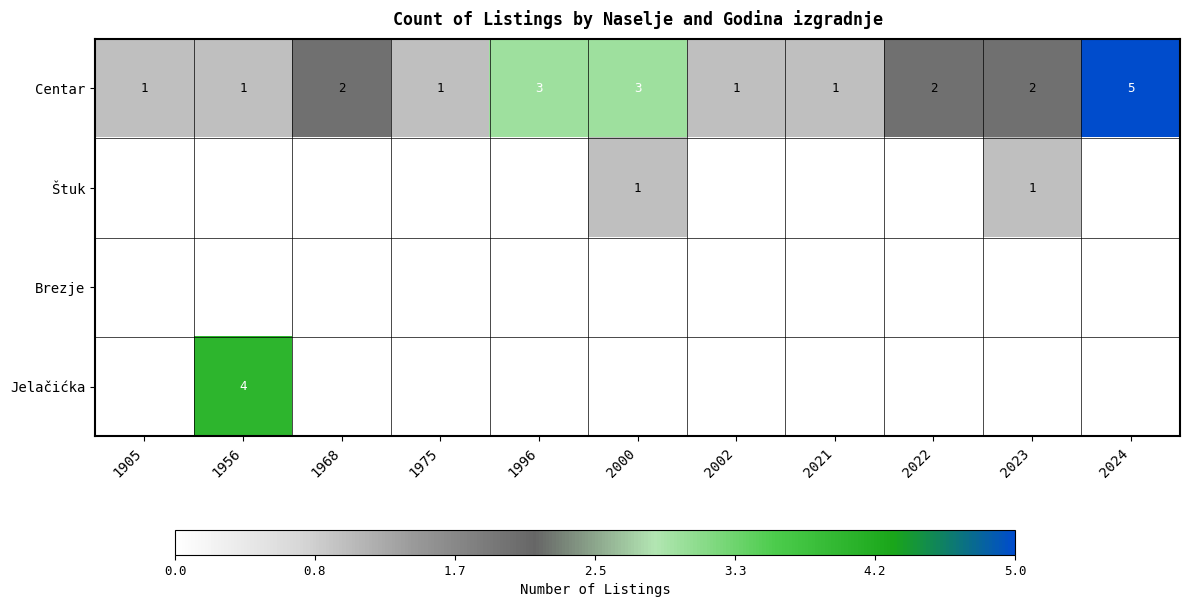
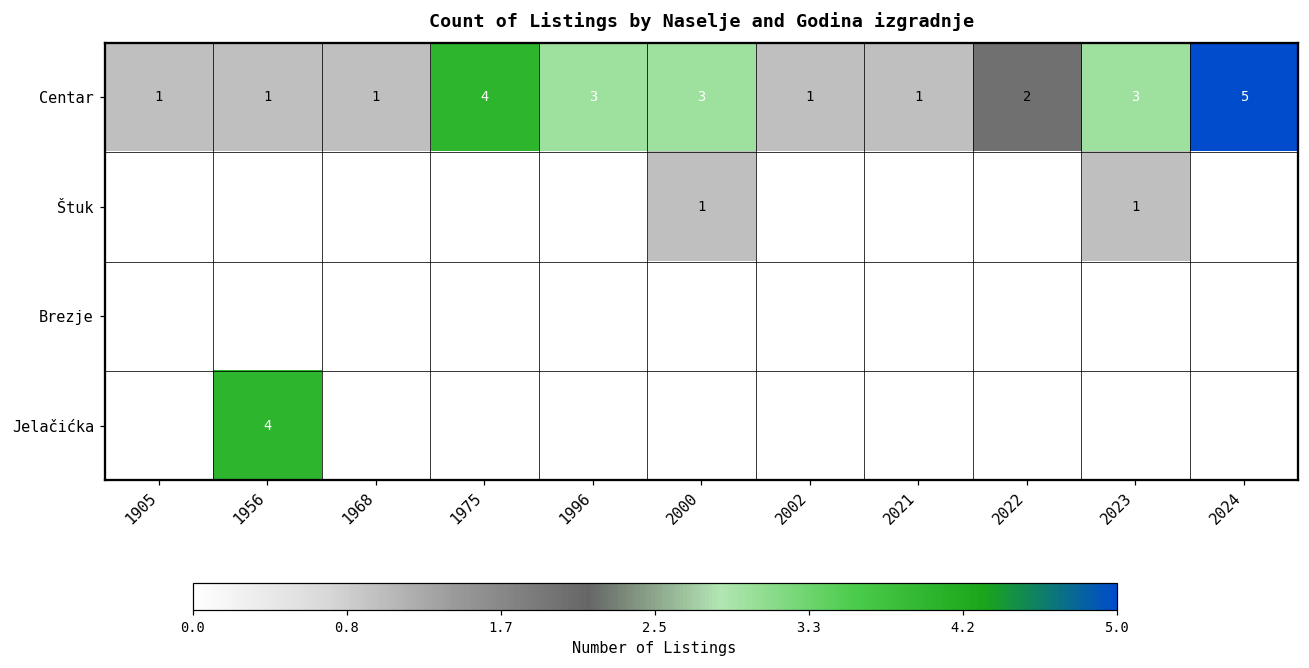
Centar, 1968: 2 -> 1
Centar, 1975: 1 -> 4
Centar, 2023: 2 -> 3
